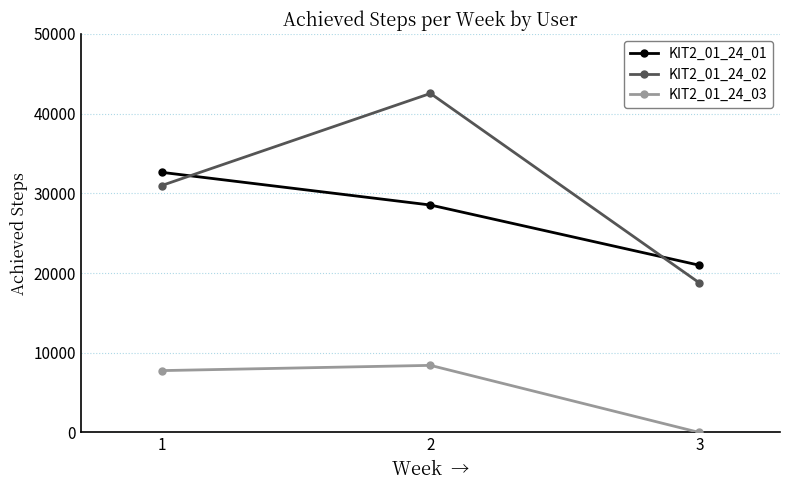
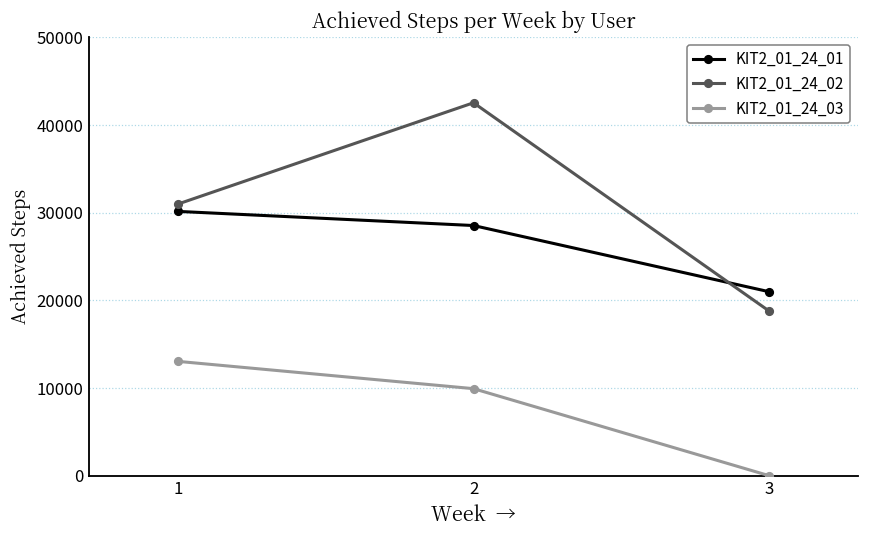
KIT2_01_24_01, 1: 33000 -> 30000
KIT2_01_24_03, 1: 8000 -> 13000
KIT2_01_24_03, 2: 8000 -> 10000
